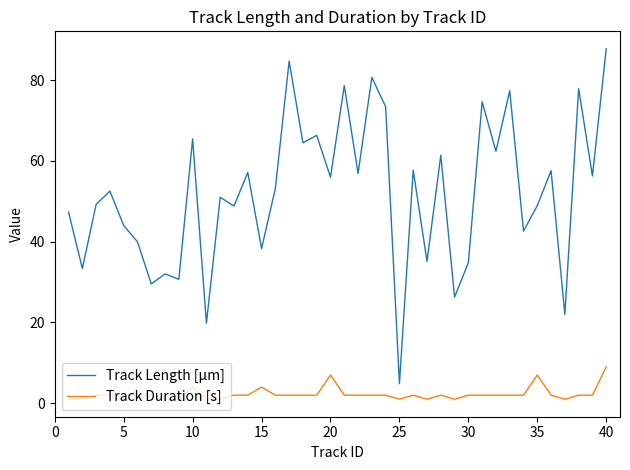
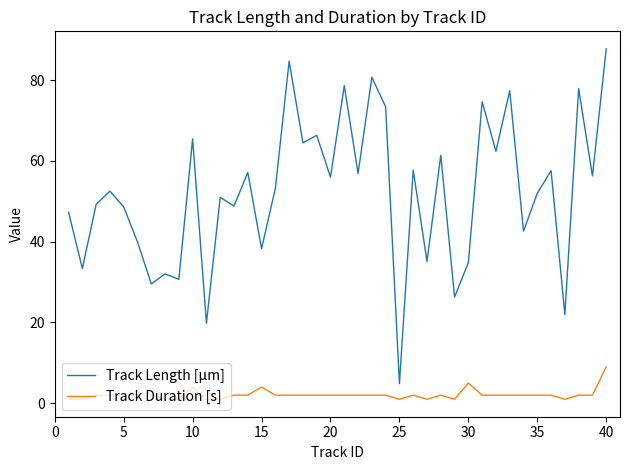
Track Length [µm], 5: 44 -> 49
Track Duration [s], 20: 7 -> 2
Track Duration [s], 30: 2 -> 5
Track Length [µm], 35: 49 -> 52
Track Duration [s], 35: 7 -> 2
